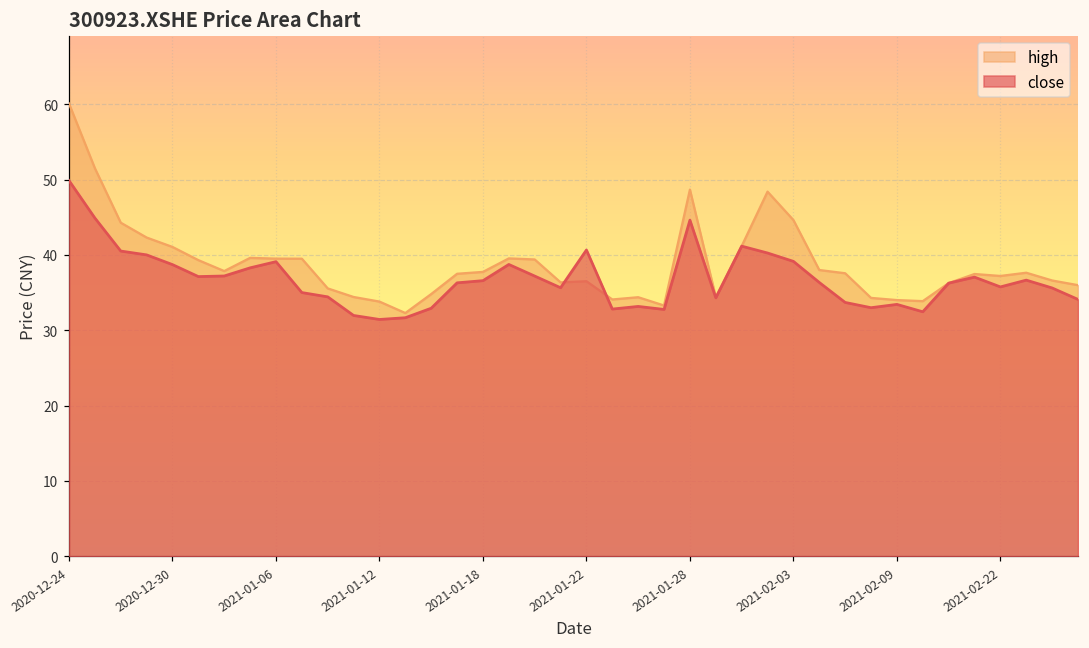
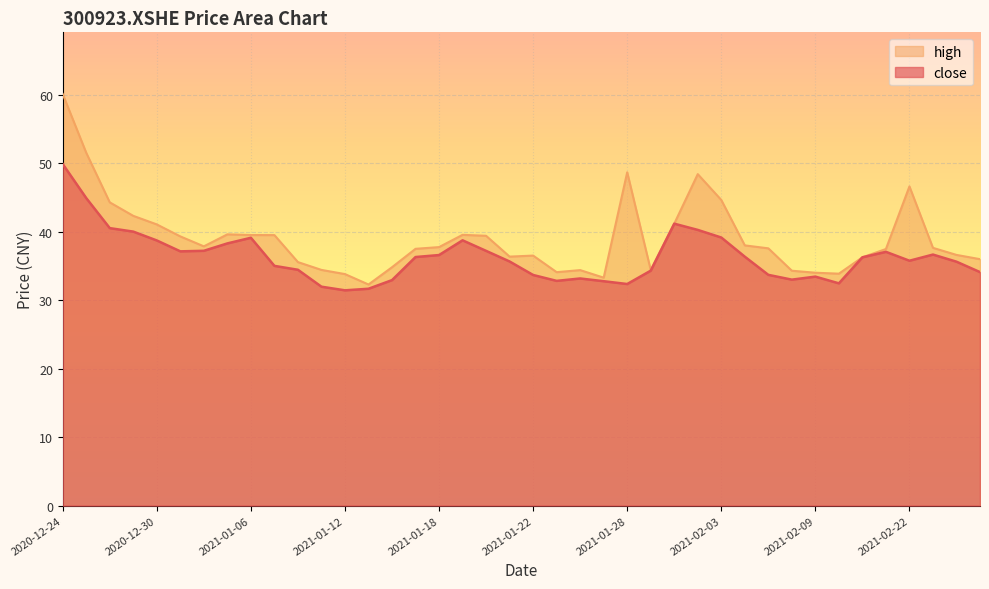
close, 2021-01-22: 41 -> 34
close, 2021-01-28: 45 -> 32
high, 2021-02-22: 37 -> 47
